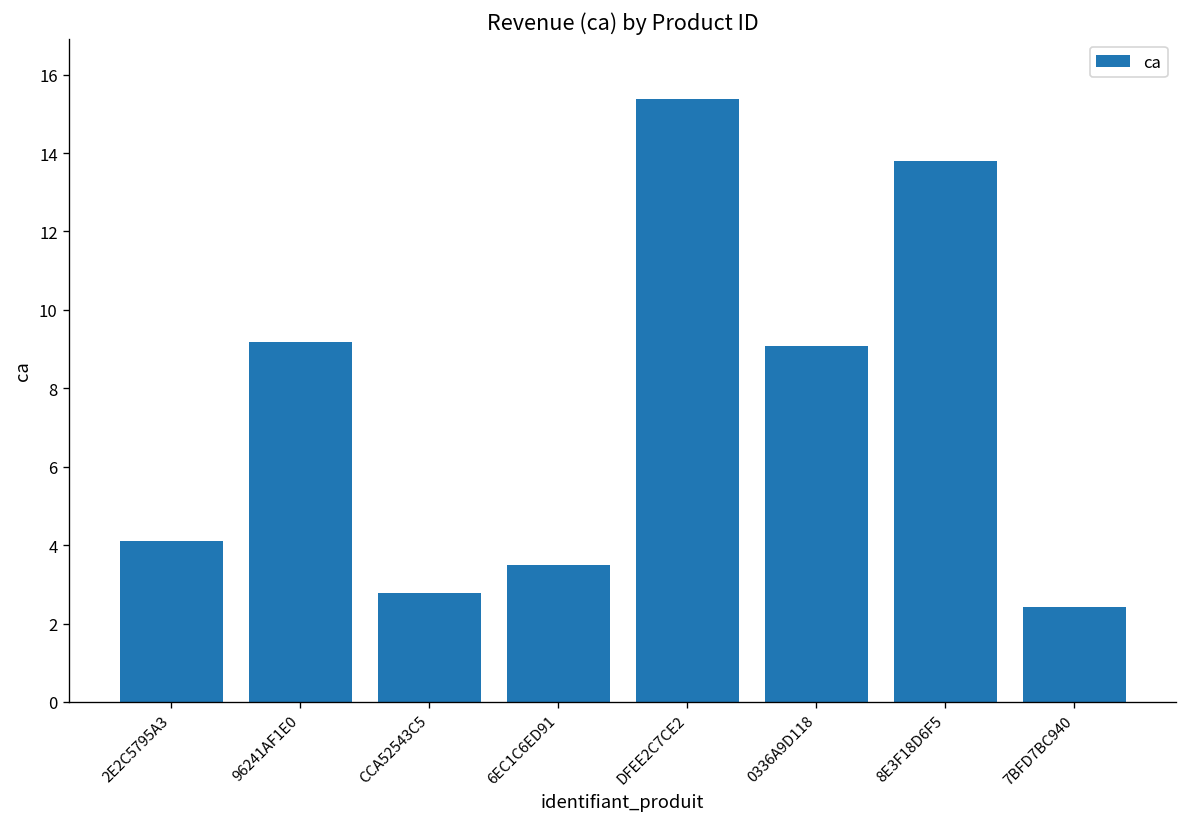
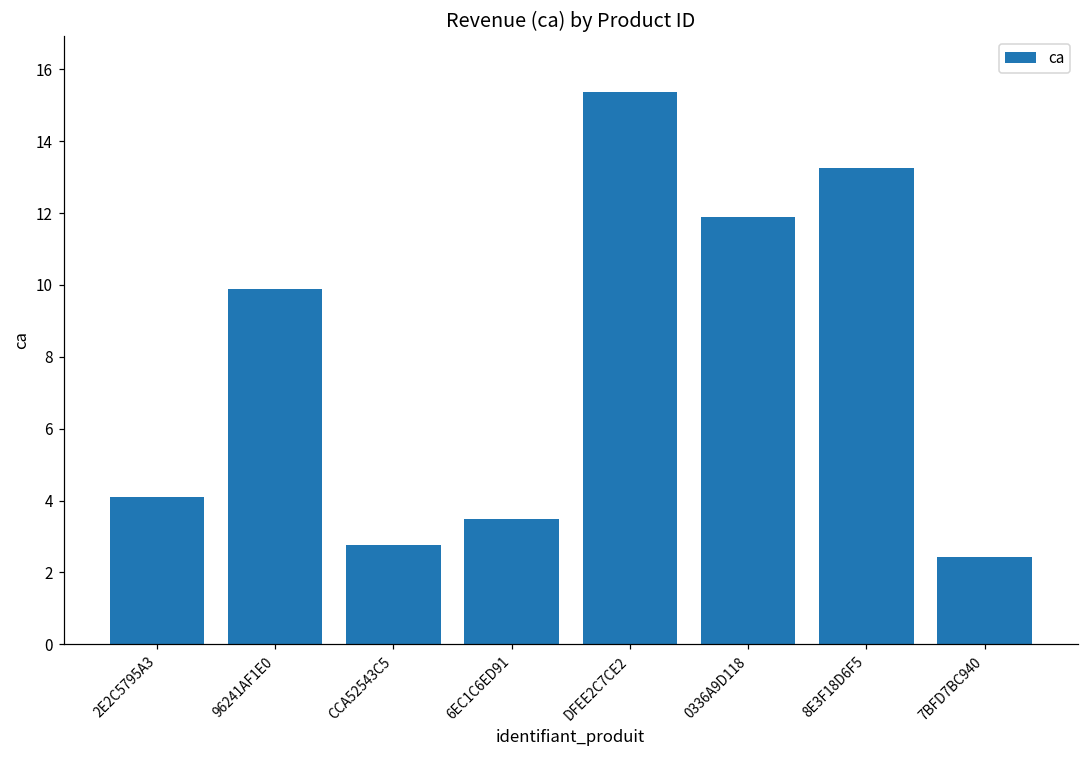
96241AF1E0: 9.2 -> 9.9
0336A9D118: 9.1 -> 11.9
8E3F18D6F5: 13.8 -> 13.3
